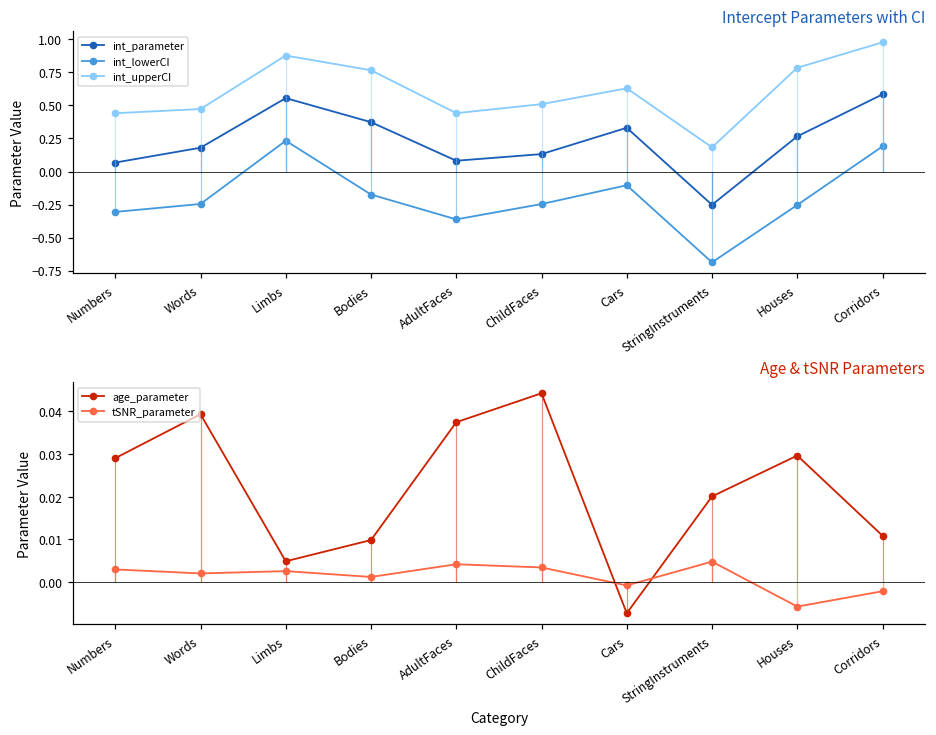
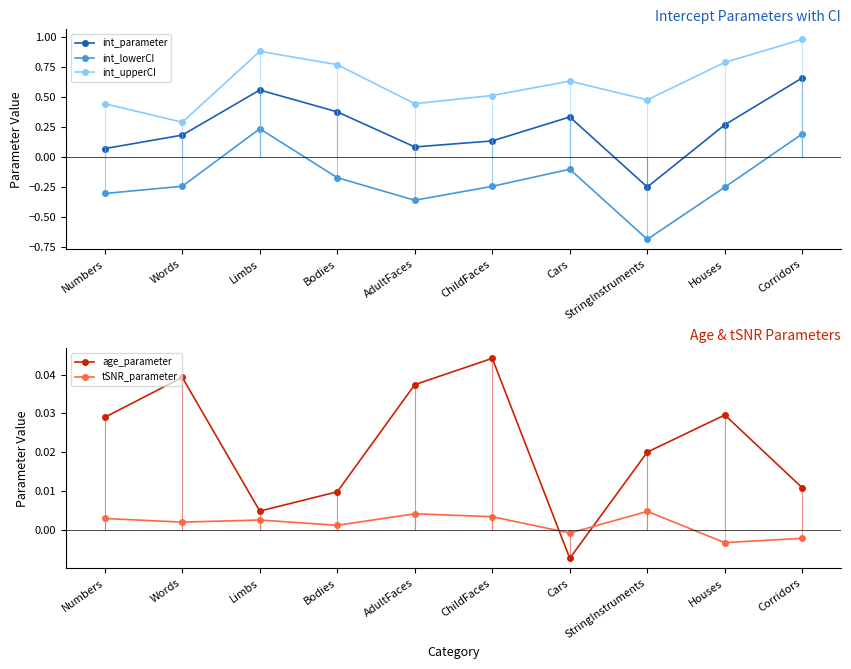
Intercept Parameters with CI, int_upperCI, Words: 0.47 -> 0.29
Intercept Parameters with CI, int_upperCI, StringInstruments: 0.18 -> 0.47
Intercept Parameters with CI, int_parameter, Corridors: 0.58 -> 0.66
Age & tSNR Parameters, tSNR_parameter, Houses: -0.006 -> -0.003
